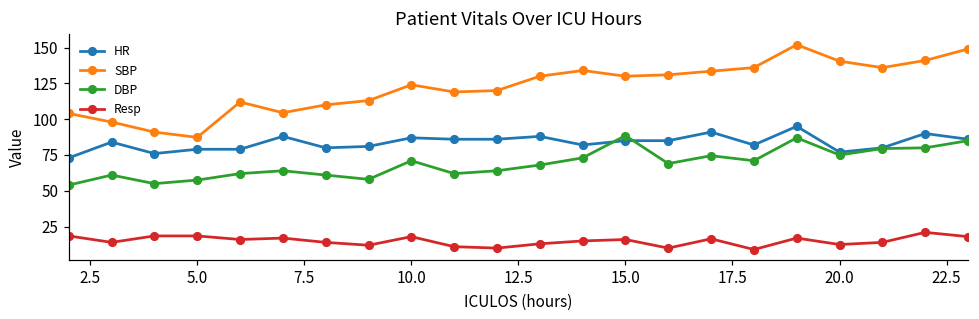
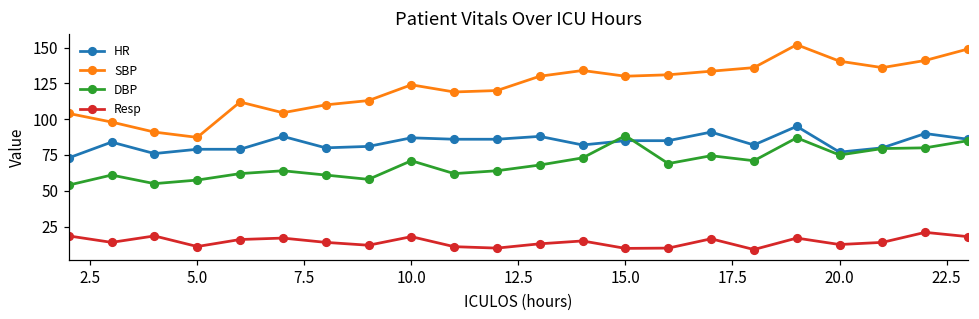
Resp, 5.0: 19 -> 11
Resp, 15.0: 16 -> 10
